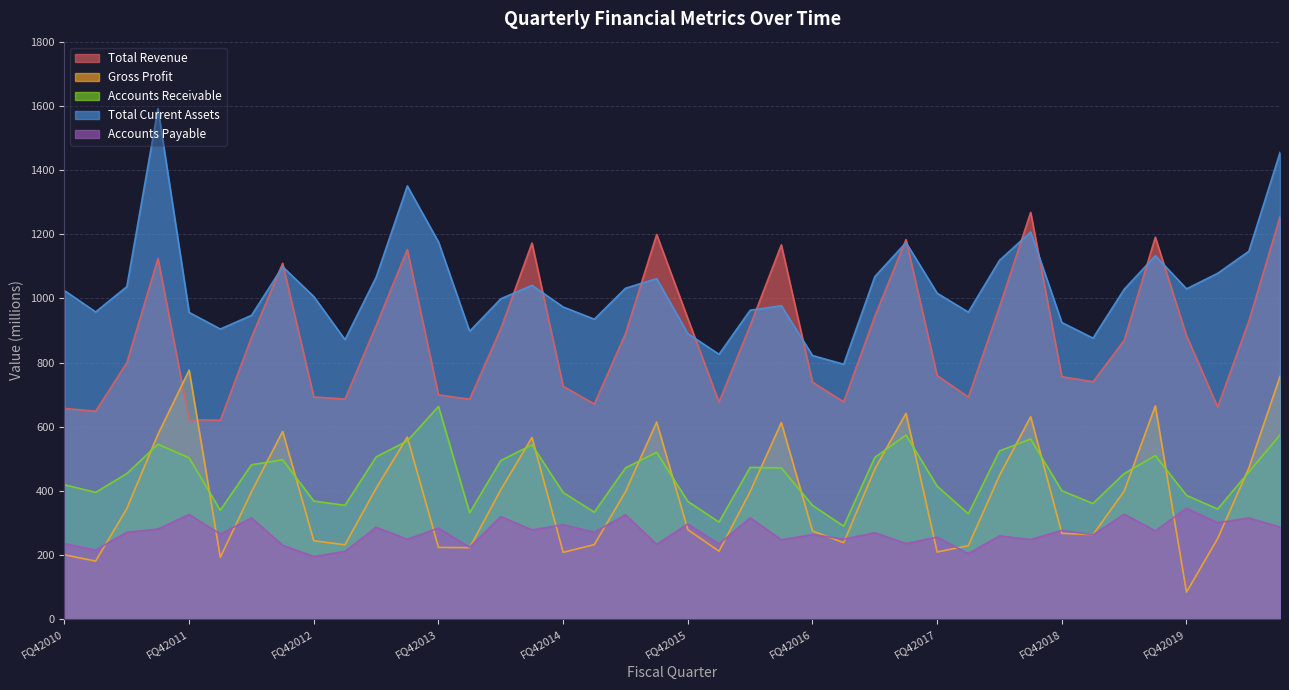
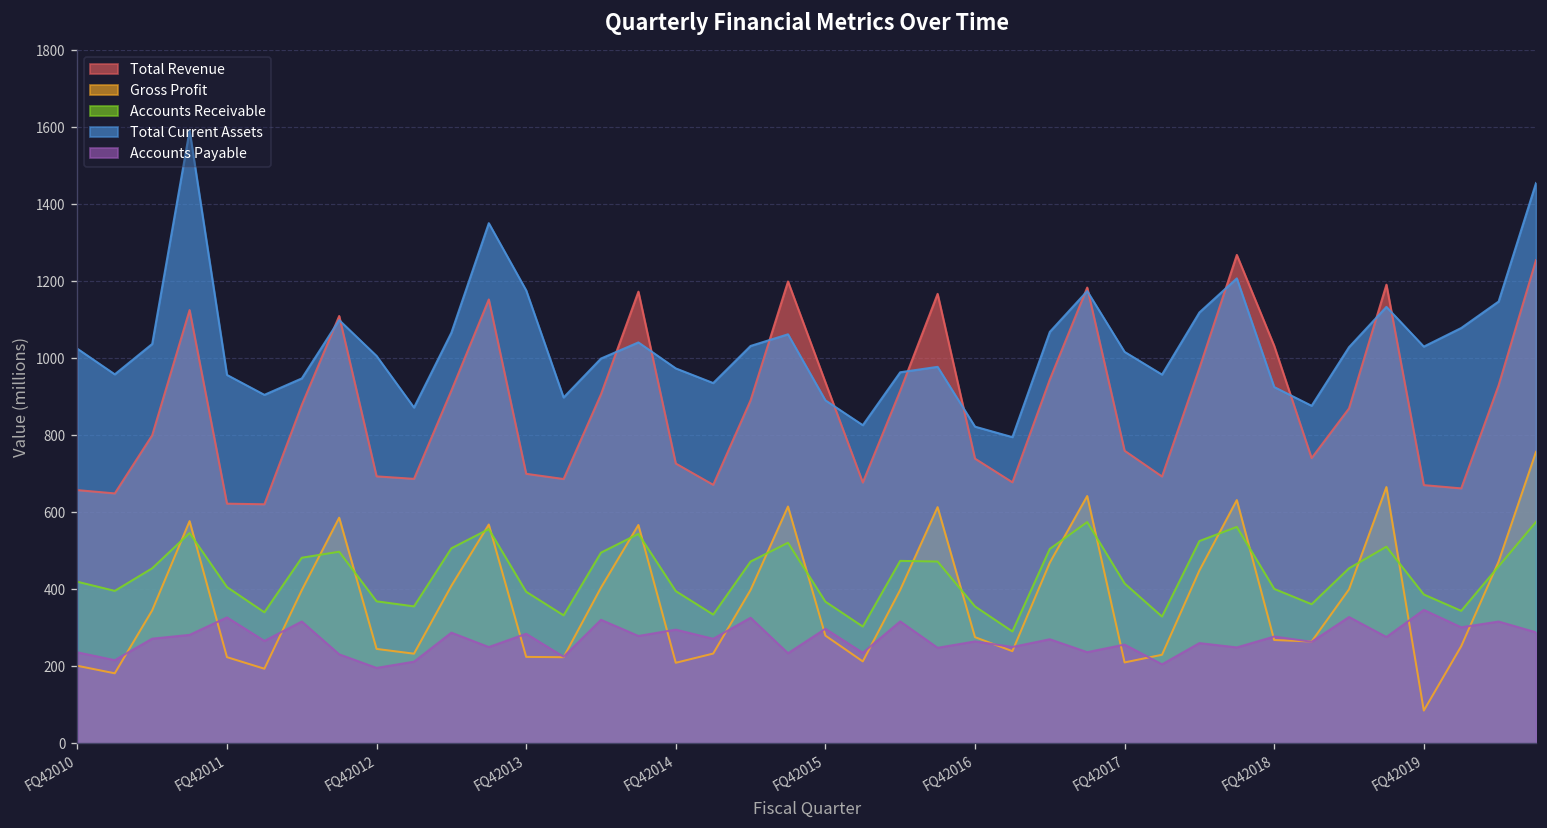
Gross Profit, FQ42011: 780 -> 220
Accounts Receivable, FQ42011: 500 -> 410
Accounts Receivable, FQ42013: 660 -> 390
Total Revenue, FQ42018: 760 -> 1030
Total Revenue, FQ42019: 880 -> 670
